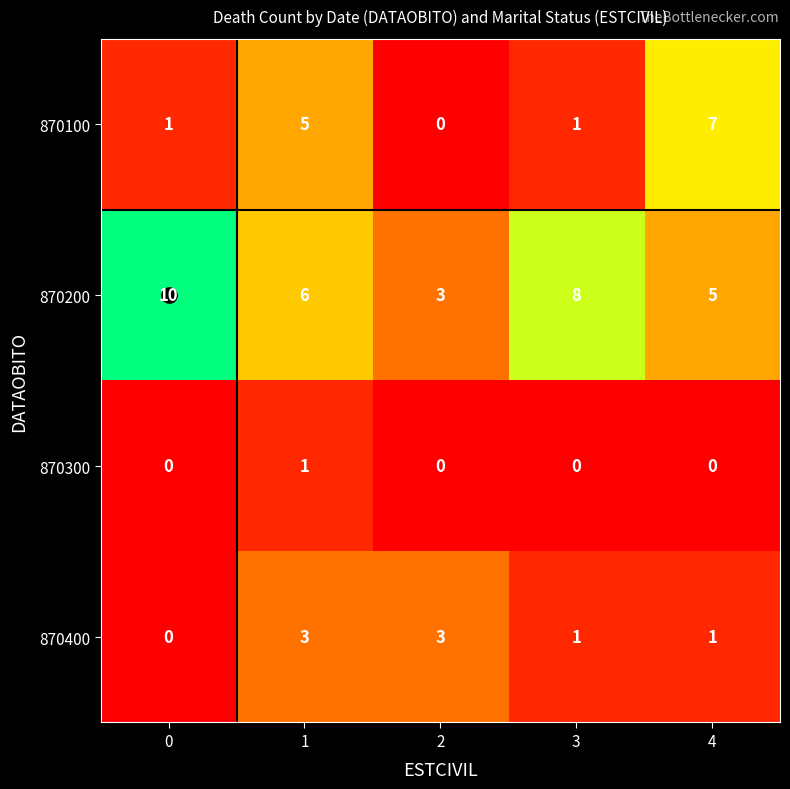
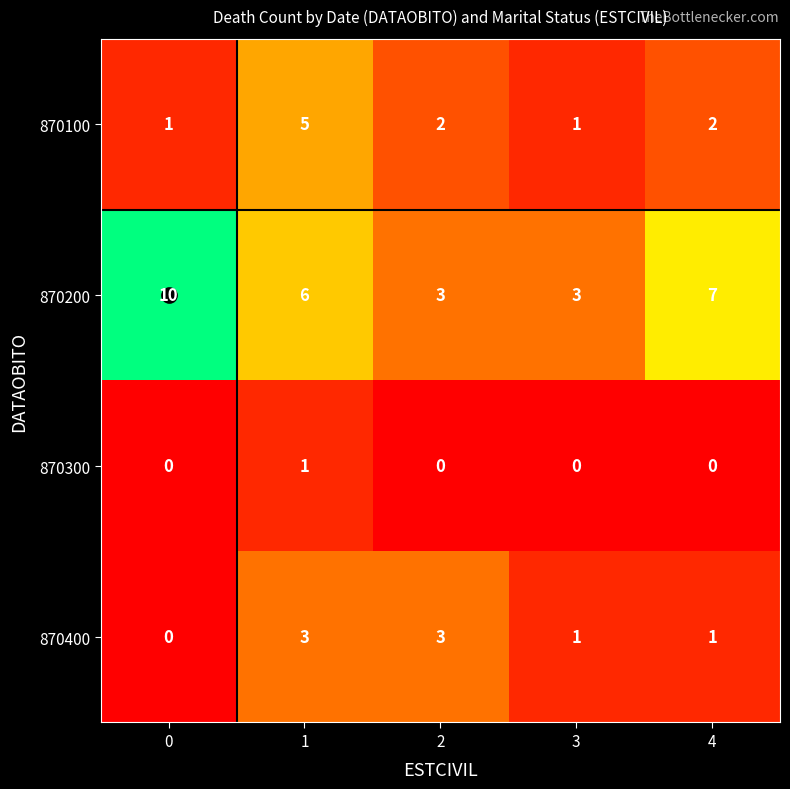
870100, 2: 0 -> 2
870100, 4: 7 -> 2
870200, 3: 8 -> 3
870200, 4: 5 -> 7
